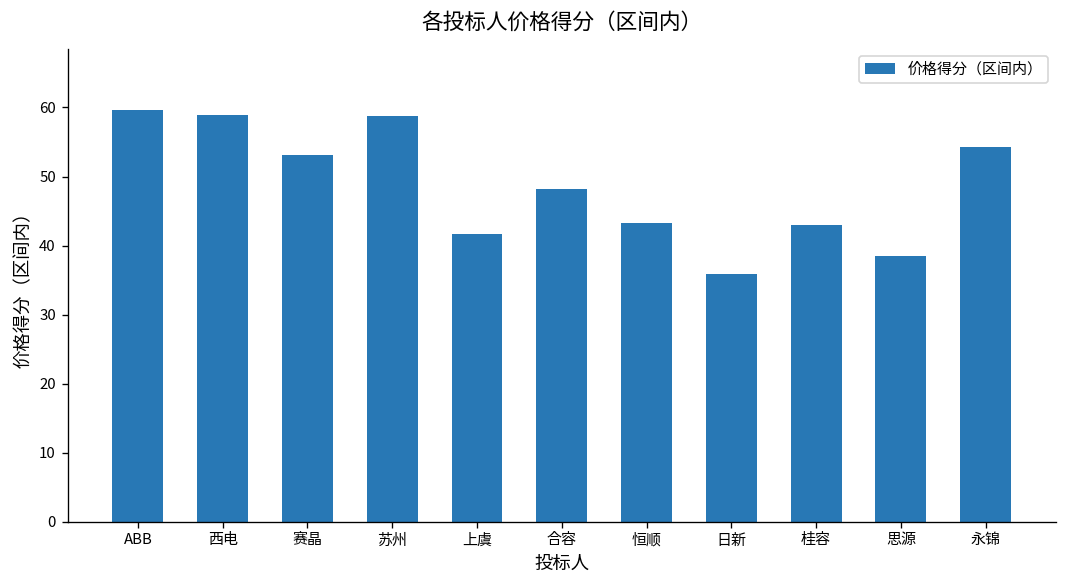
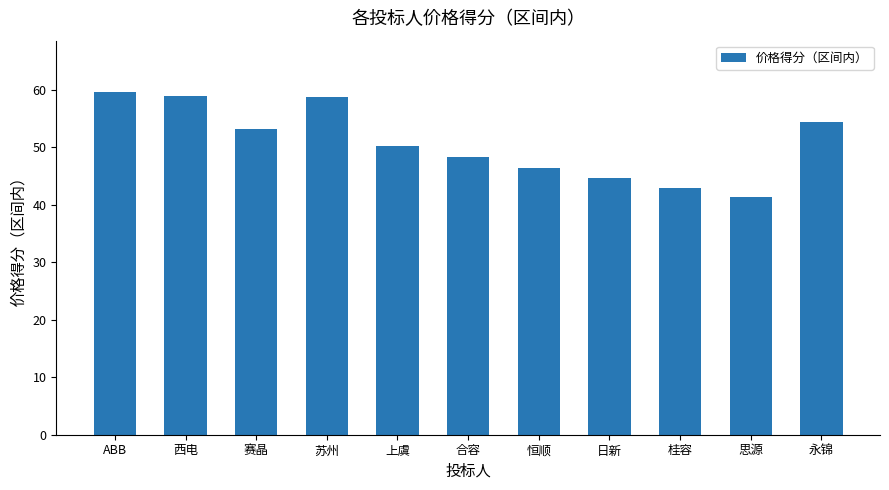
上虞: 42 -> 50
恒顺: 43 -> 46
日新: 36 -> 45
思源: 38 -> 41
